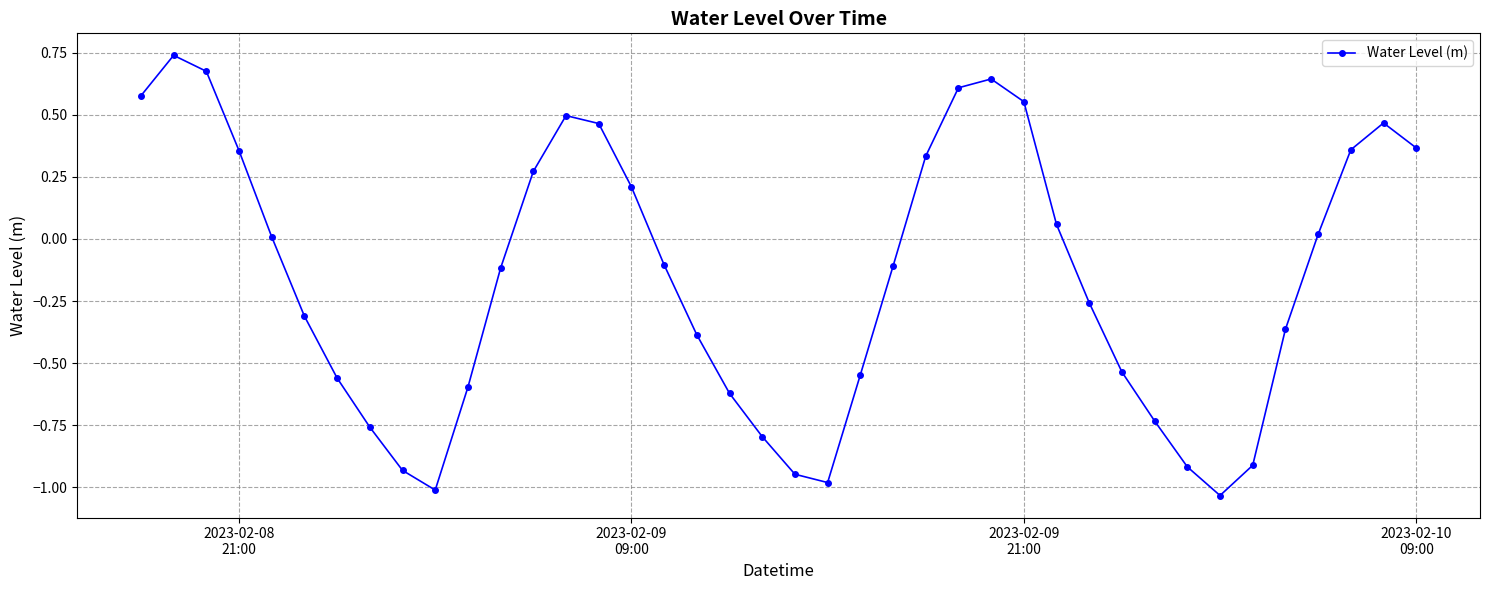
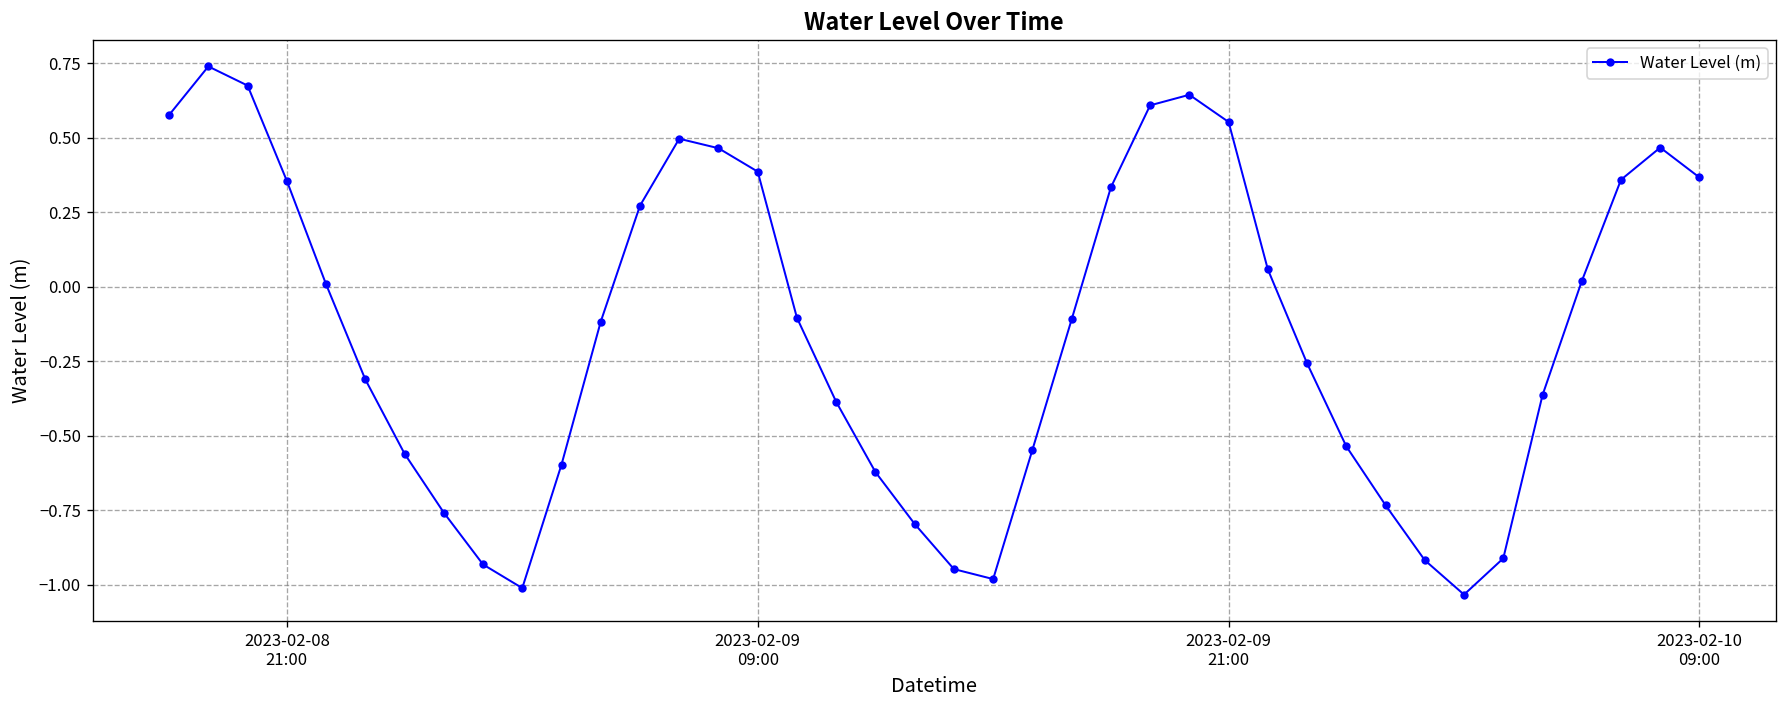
2023-02-09 09:00: 0.21 -> 0.39
